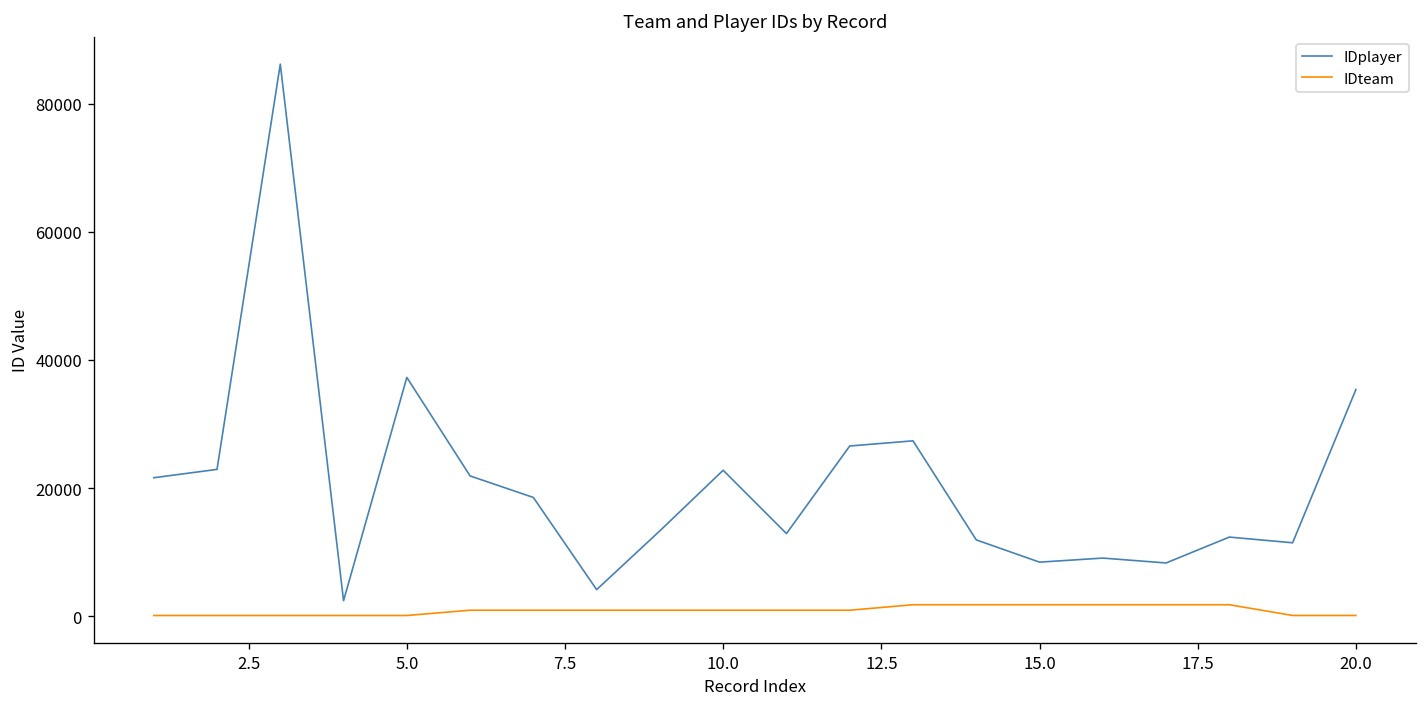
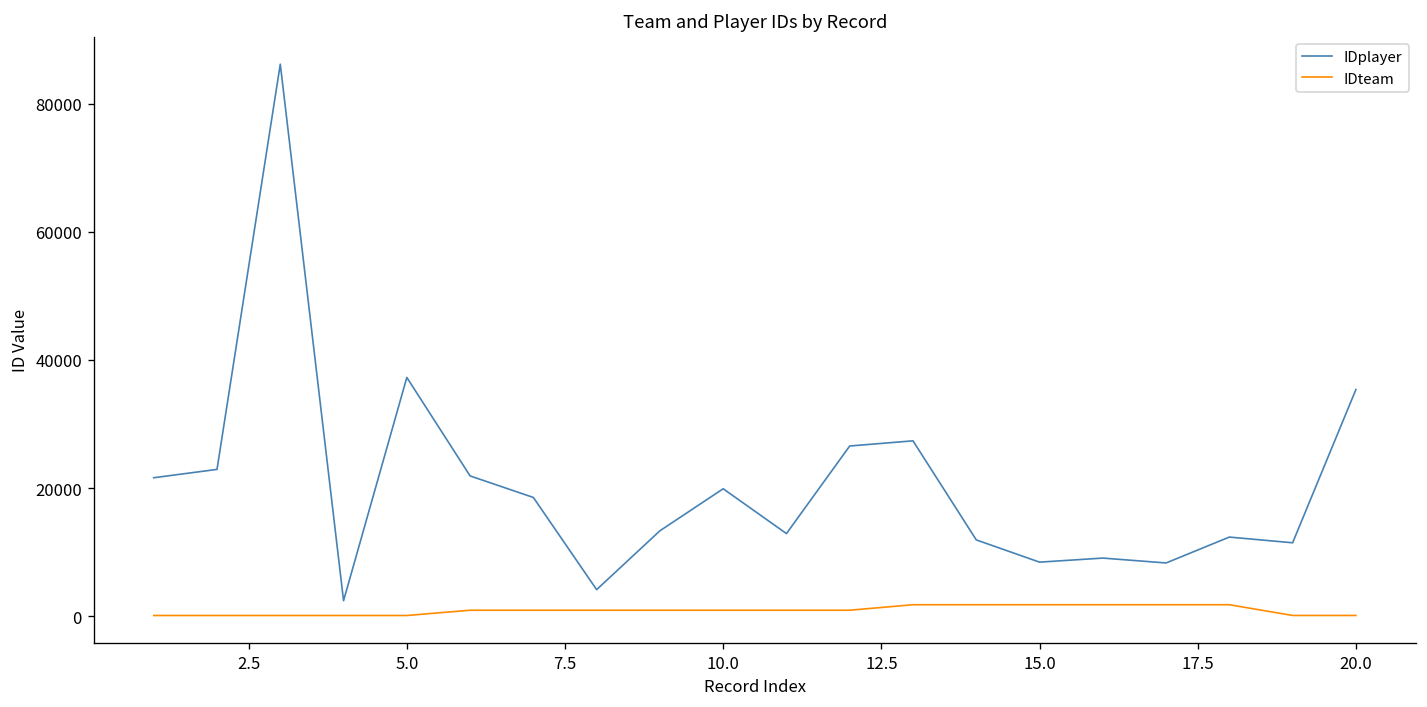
IDplayer, 10.0: 23000 -> 20000
